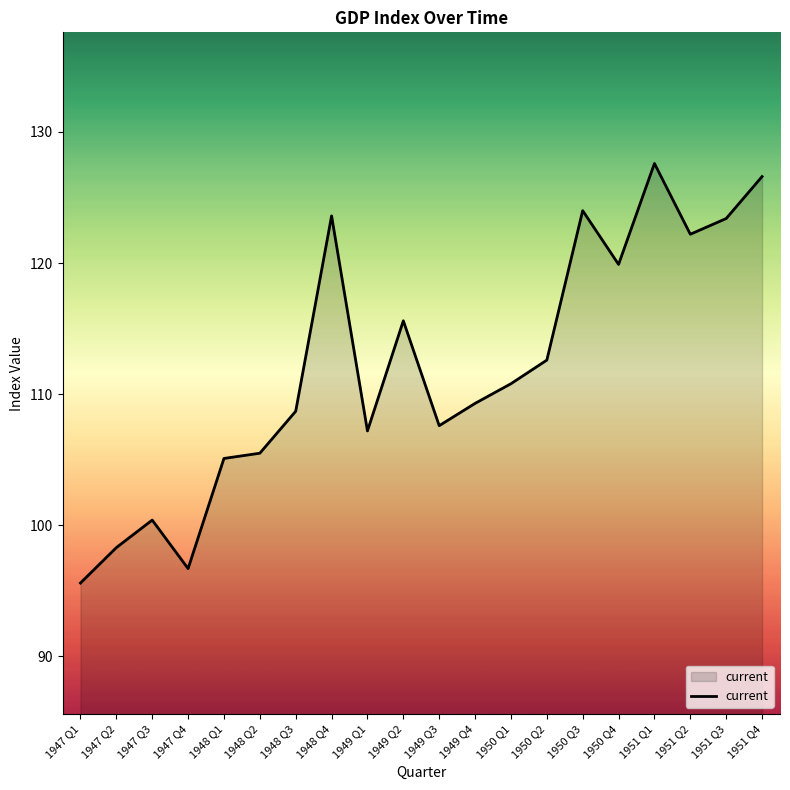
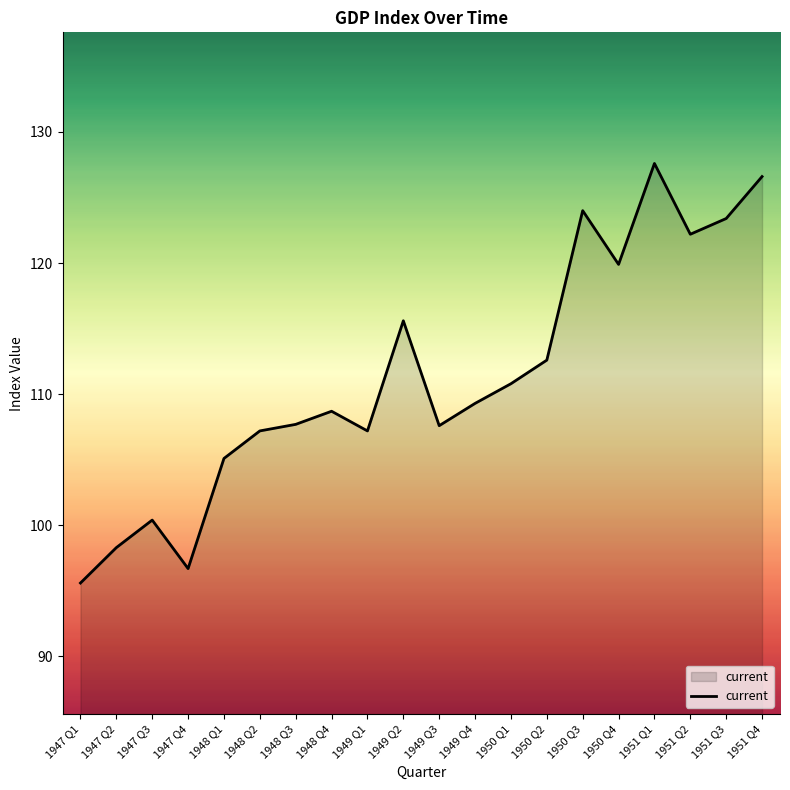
1948 Q2: 105.5 -> 107.2
1948 Q3: 108.7 -> 107.7
1948 Q4: 123.6 -> 108.7
